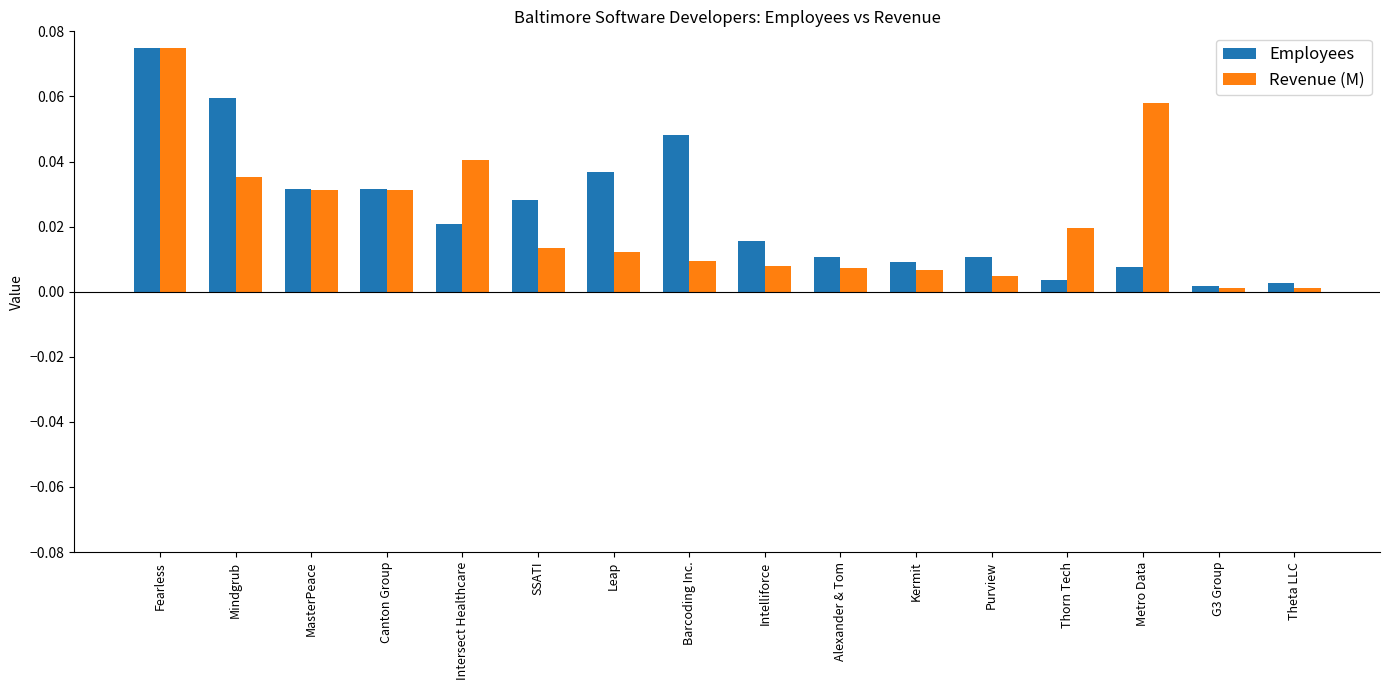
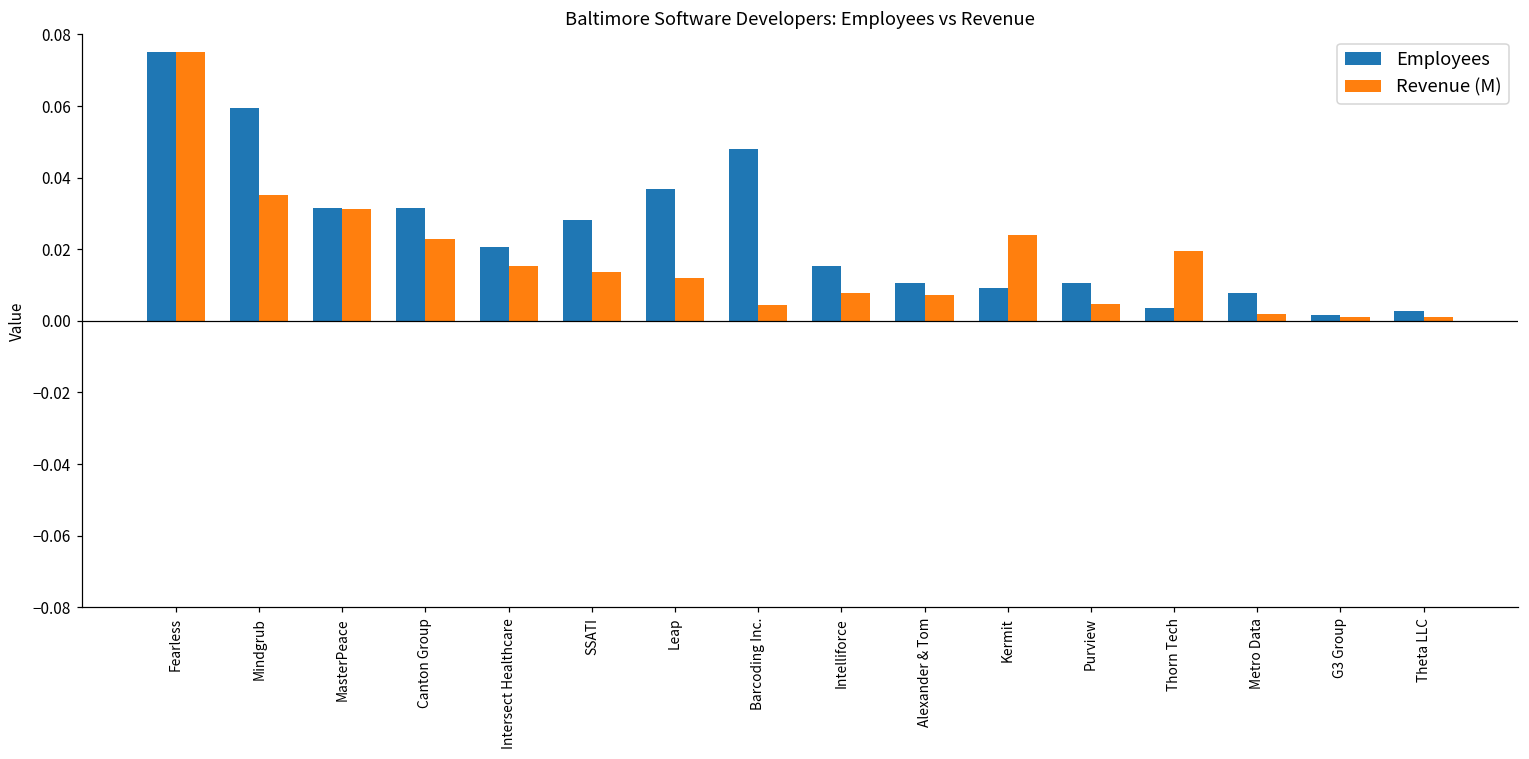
Revenue (M), Canton Group: 0.031 -> 0.023
Revenue (M), Intersect Healthcare: 0.040 -> 0.015
Revenue (M), Barcoding Inc.: 0.009 -> 0.004
Revenue (M), Kermit: 0.007 -> 0.024
Revenue (M), Metro Data: 0.058 -> 0.002
